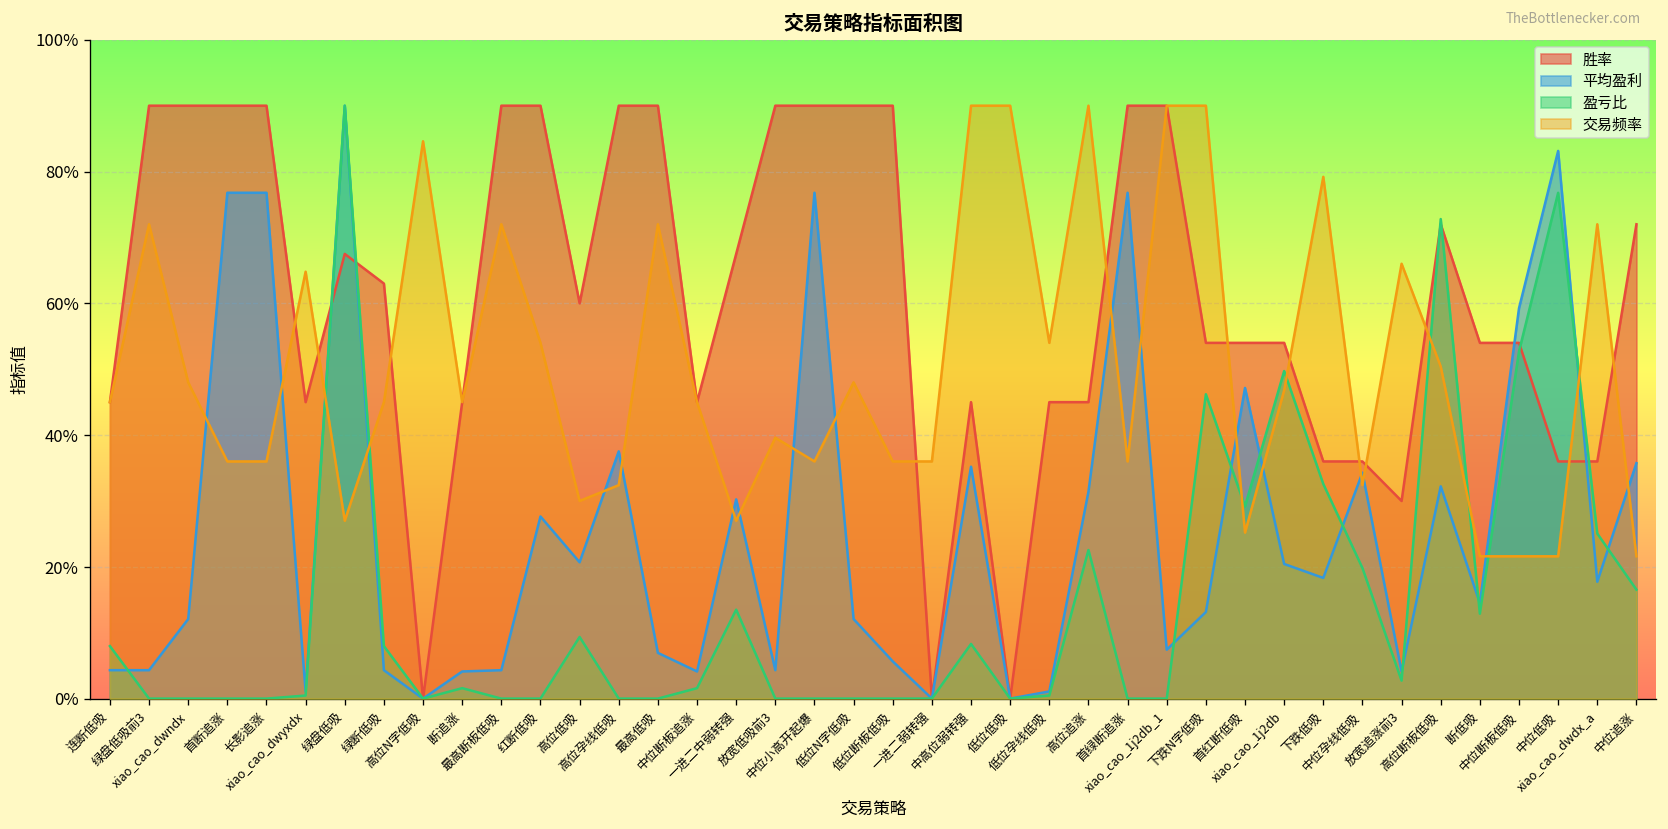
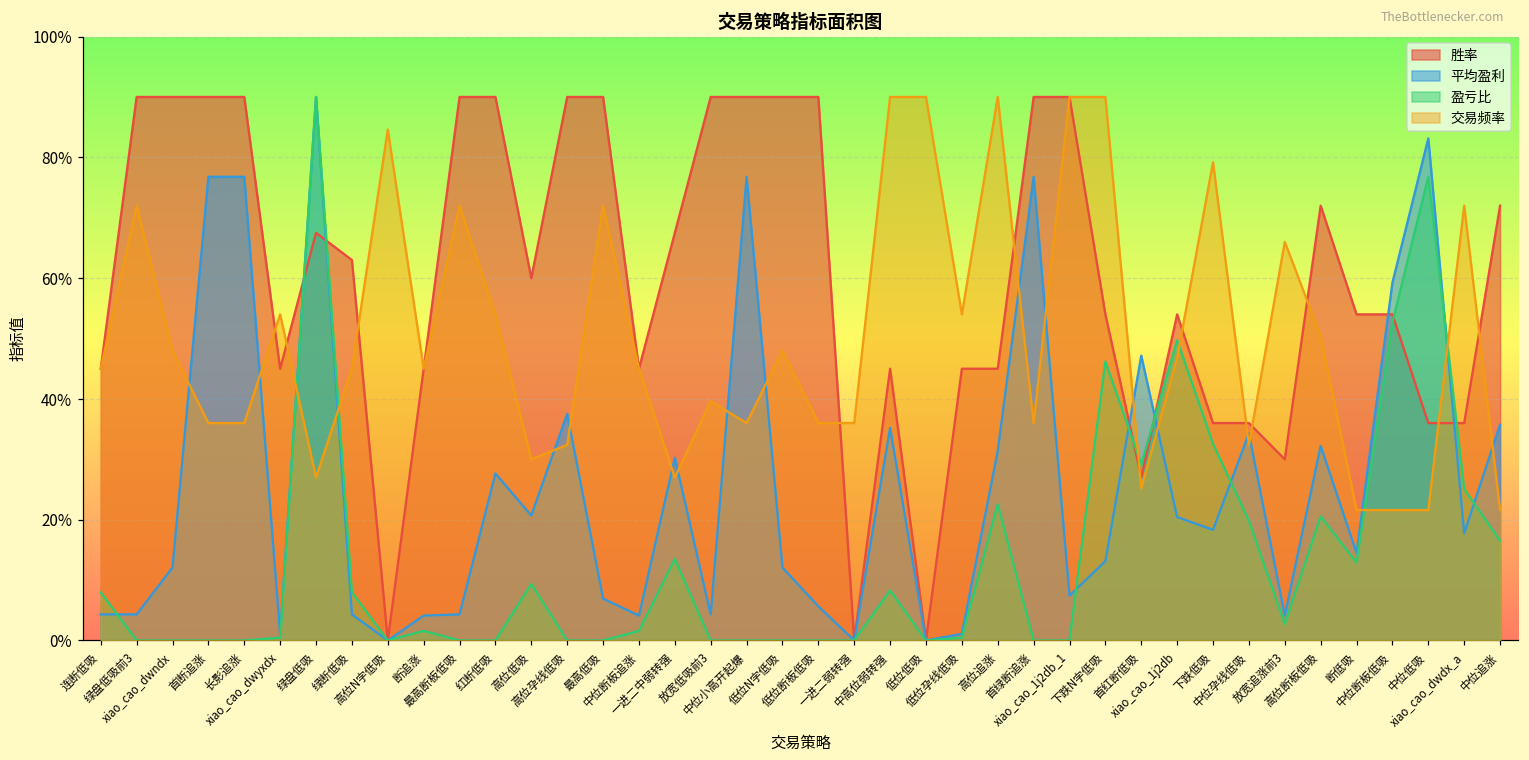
交易频率, xiao_cao_dwyxdx: 65% -> 54%
胜率, 首红断低吸: 54% -> 27%
盈亏比, 高位断板低吸: 73% -> 21%
